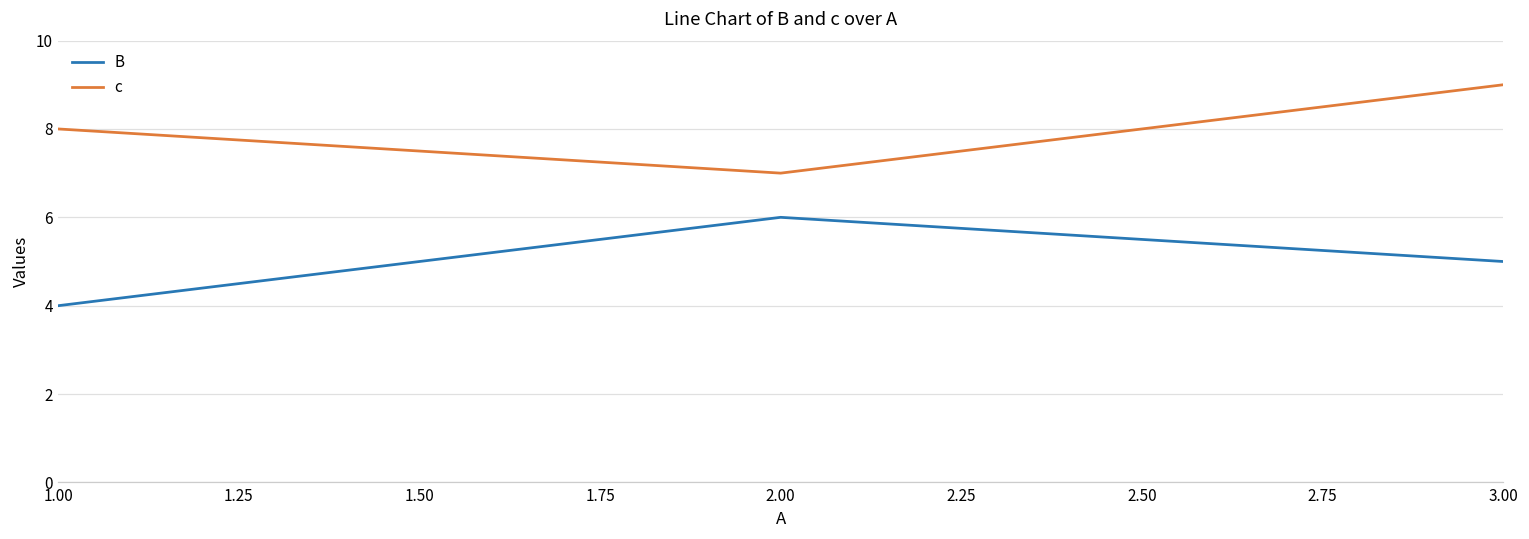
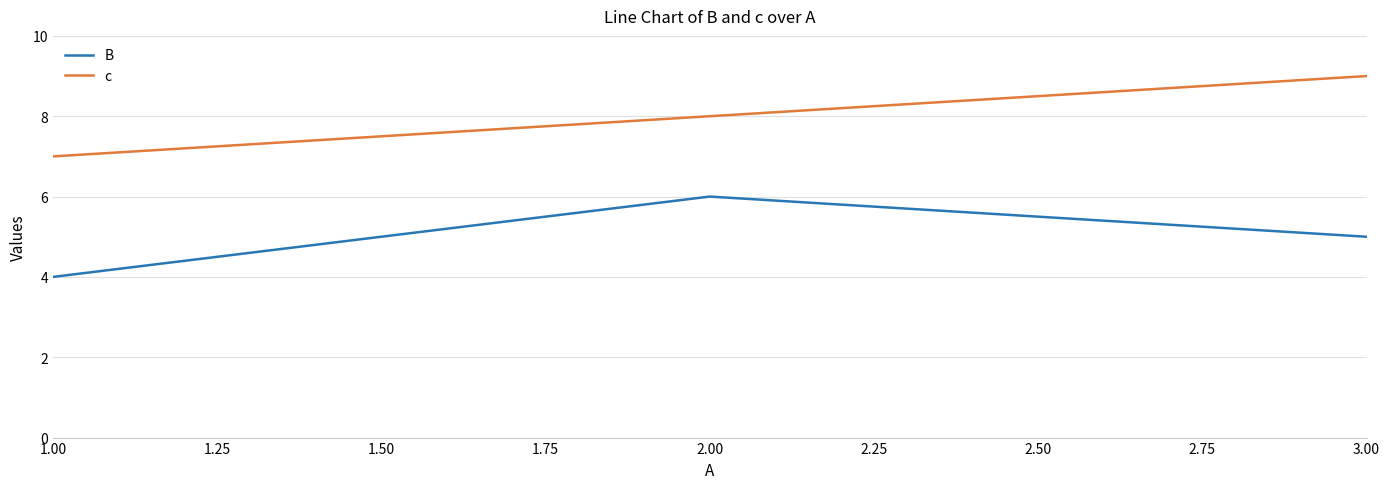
c, 1.00: 8 -> 7
c, 2.00: 7 -> 8
